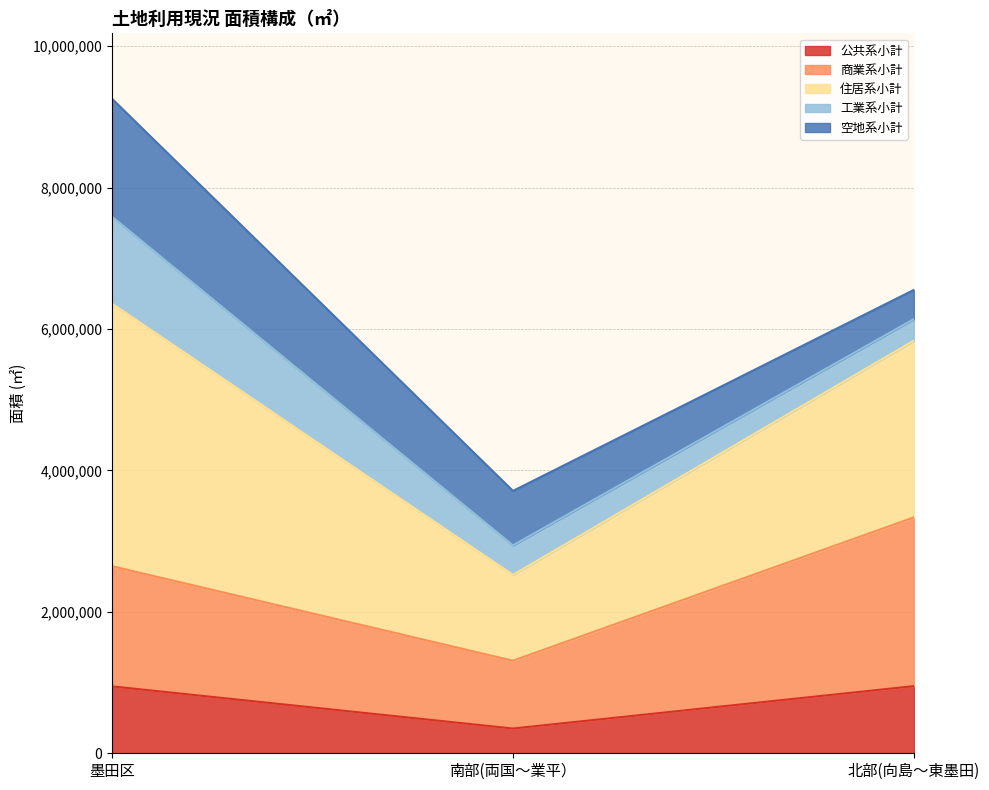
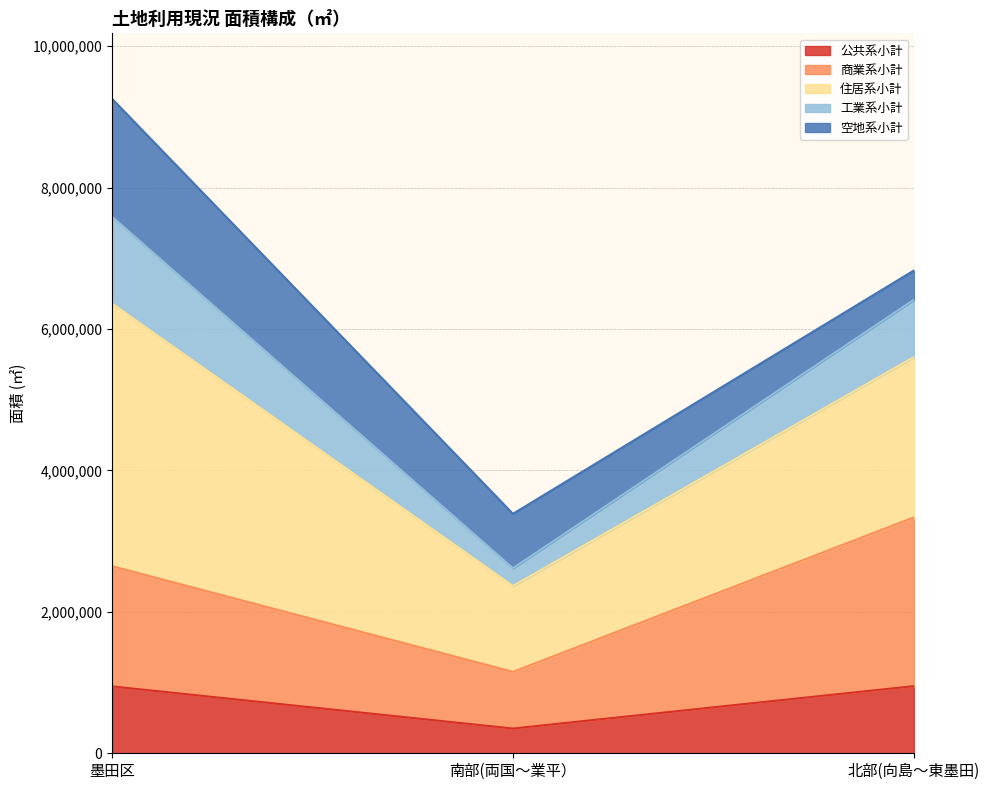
商業系小計, 南部(両国～業平）: 1,000,000 -> 800,000
工業系小計, 南部(両国～業平）: 400,000 -> 300,000
住居系小計, 北部(向島～東墨田): 2,500,000 -> 2,300,000
工業系小計, 北部(向島～東墨田): 300,000 -> 800,000
